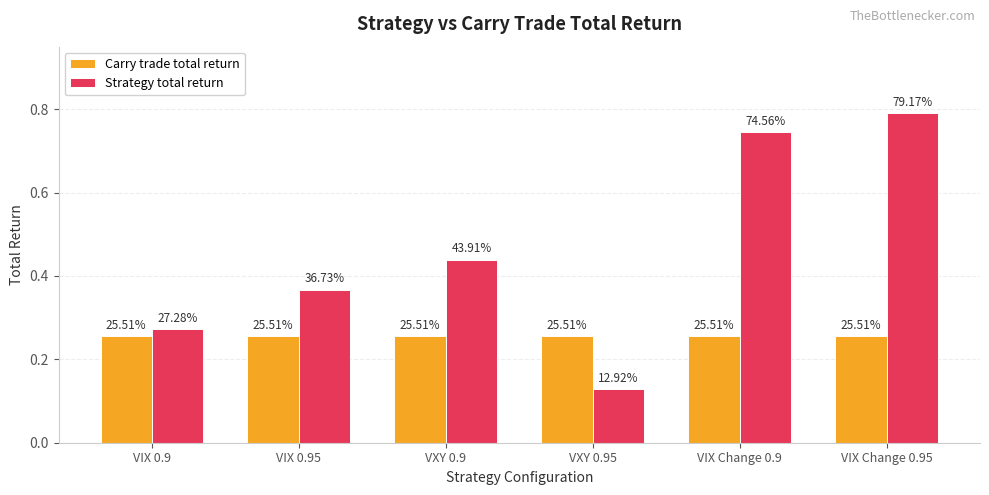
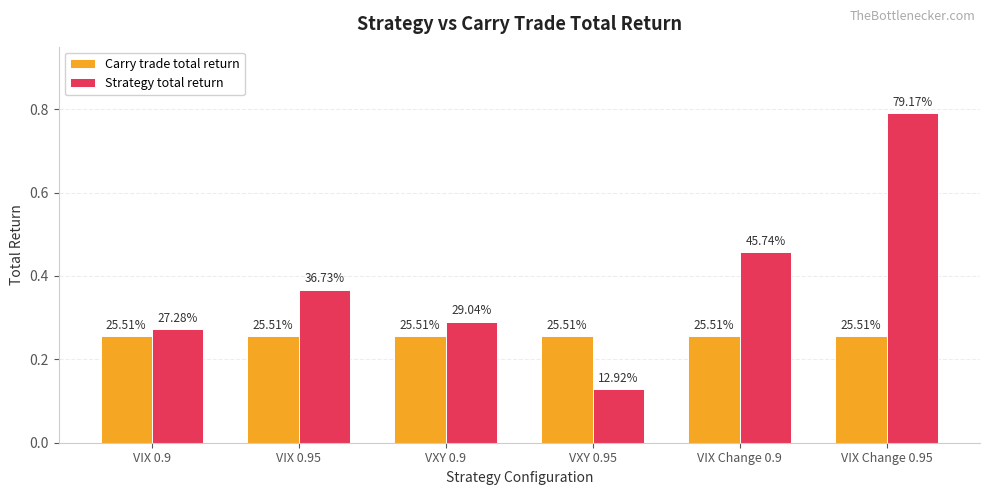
Strategy total return, VXY 0.9: 43.91% -> 29.04%
Strategy total return, VIX Change 0.9: 74.56% -> 45.74%
